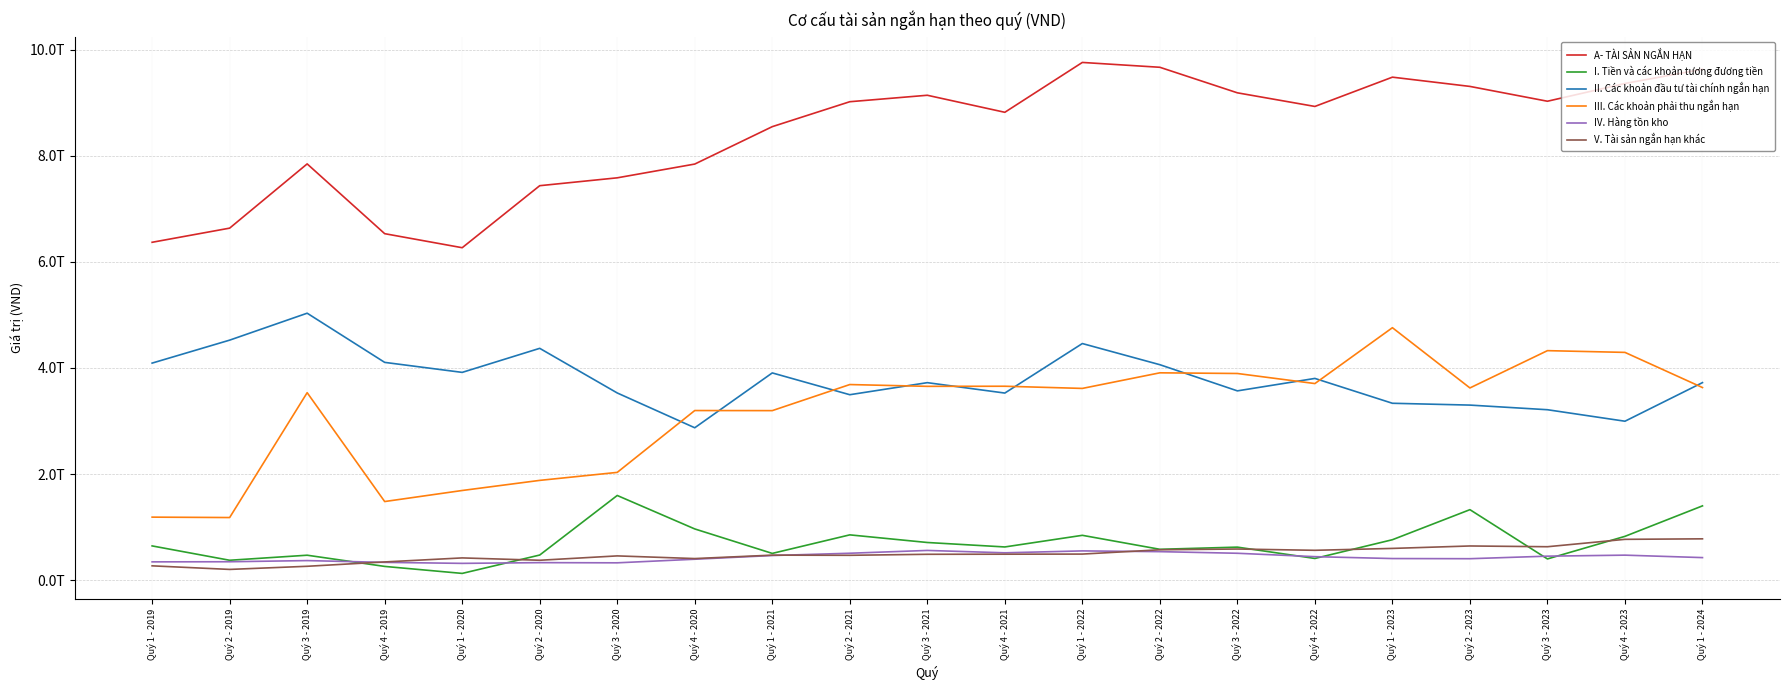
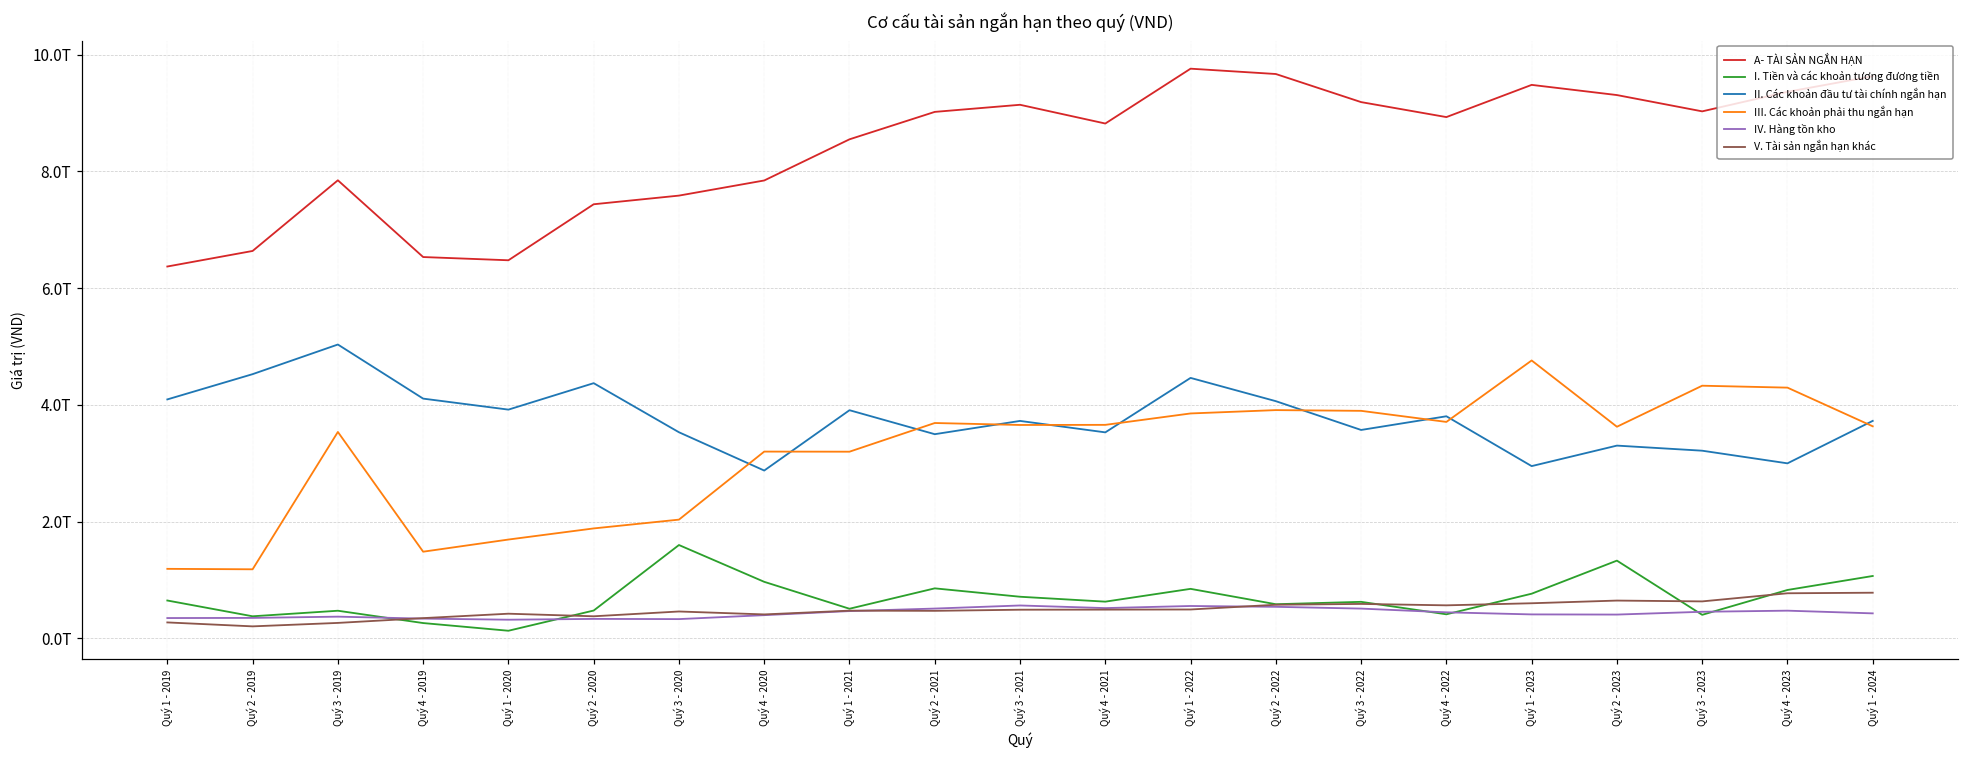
A- TÀI SẢN NGẮN HẠN, Quý 1 - 2020: 6.3T -> 6.5T
III. Các khoản phải thu ngắn hạn, Quý 1 - 2022: 3.6T -> 3.9T
II. Các khoản đầu tư tài chính ngắn hạn, Quý 1 - 2023: 3.3T -> 2.9T
I. Tiền và các khoản tương đương tiền, Quý 1 - 2024: 1.4T -> 1.1T
